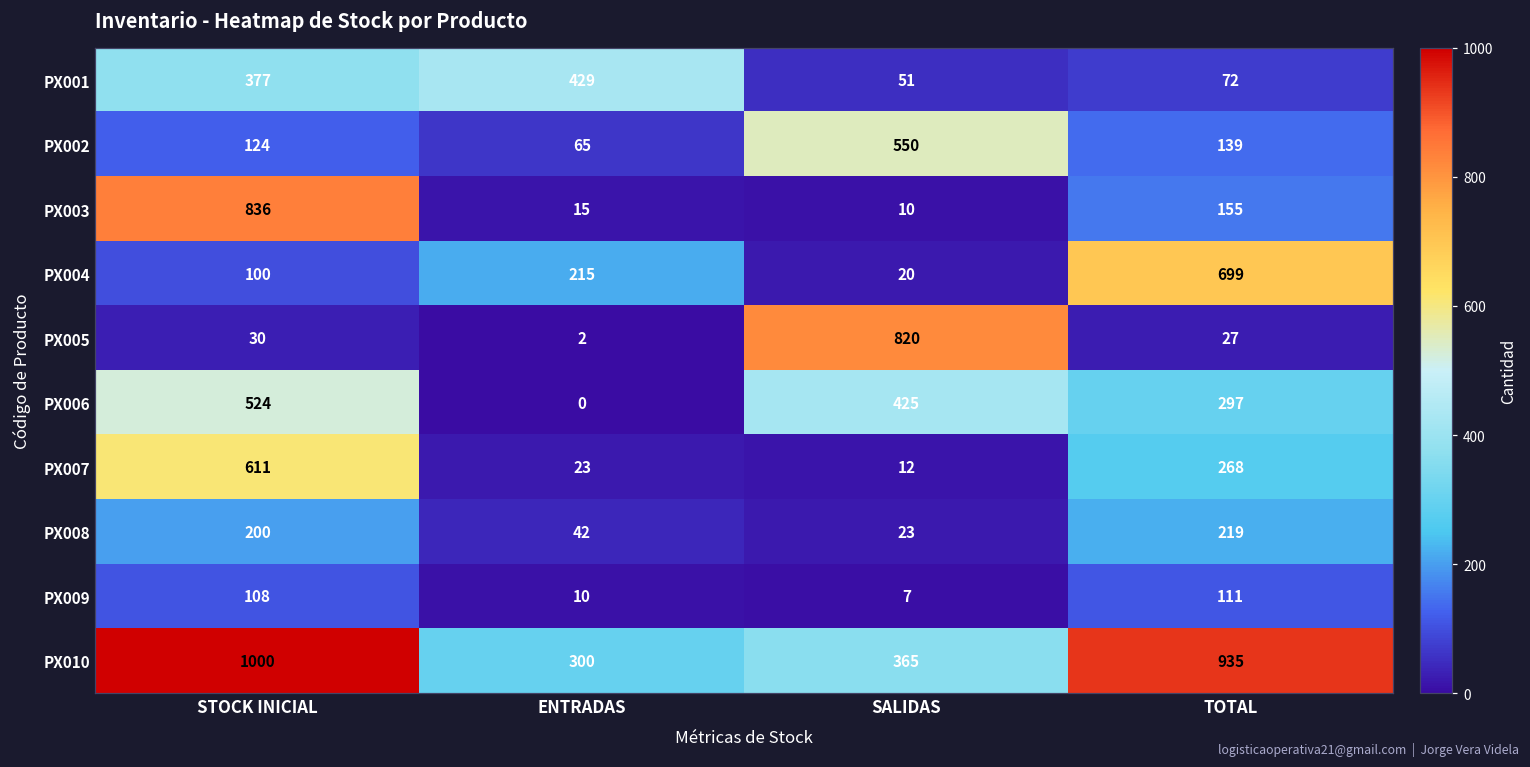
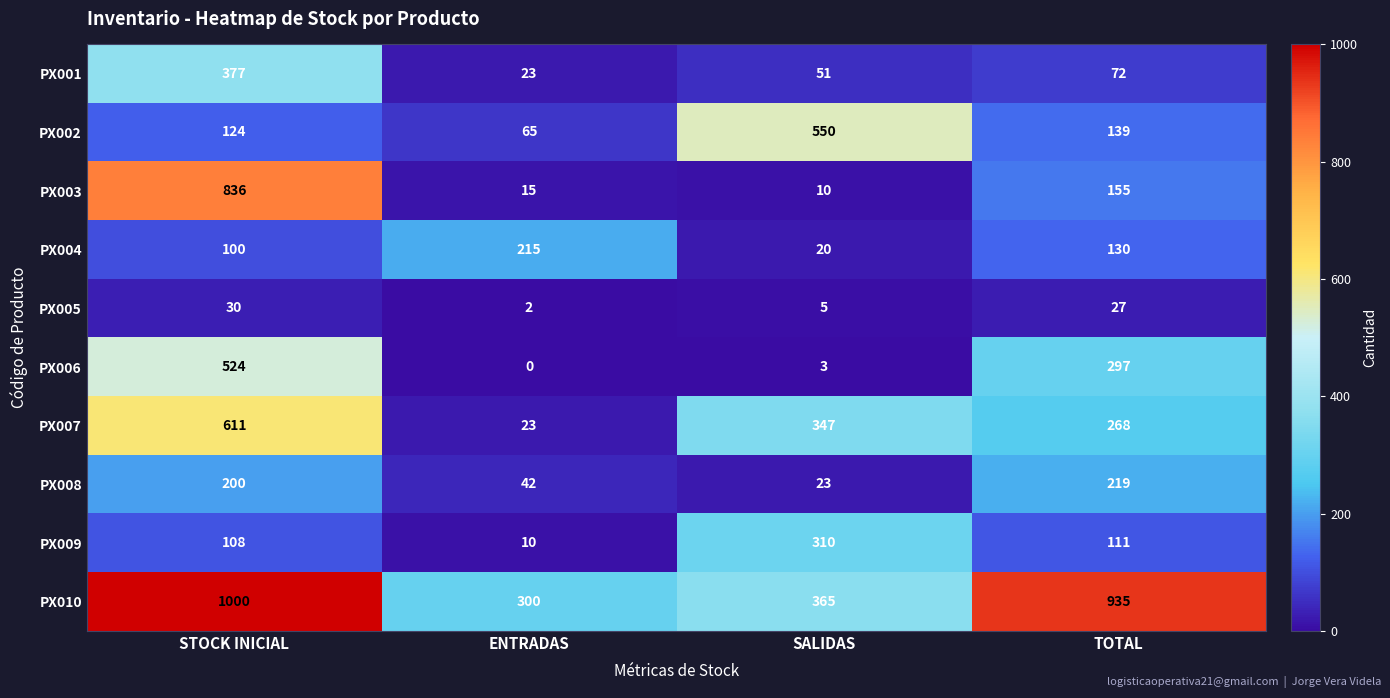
PX001, ENTRADAS: 429 -> 23
PX004, TOTAL: 699 -> 130
PX005, SALIDAS: 820 -> 5
PX006, SALIDAS: 425 -> 3
PX007, SALIDAS: 12 -> 347
PX009, SALIDAS: 7 -> 310
